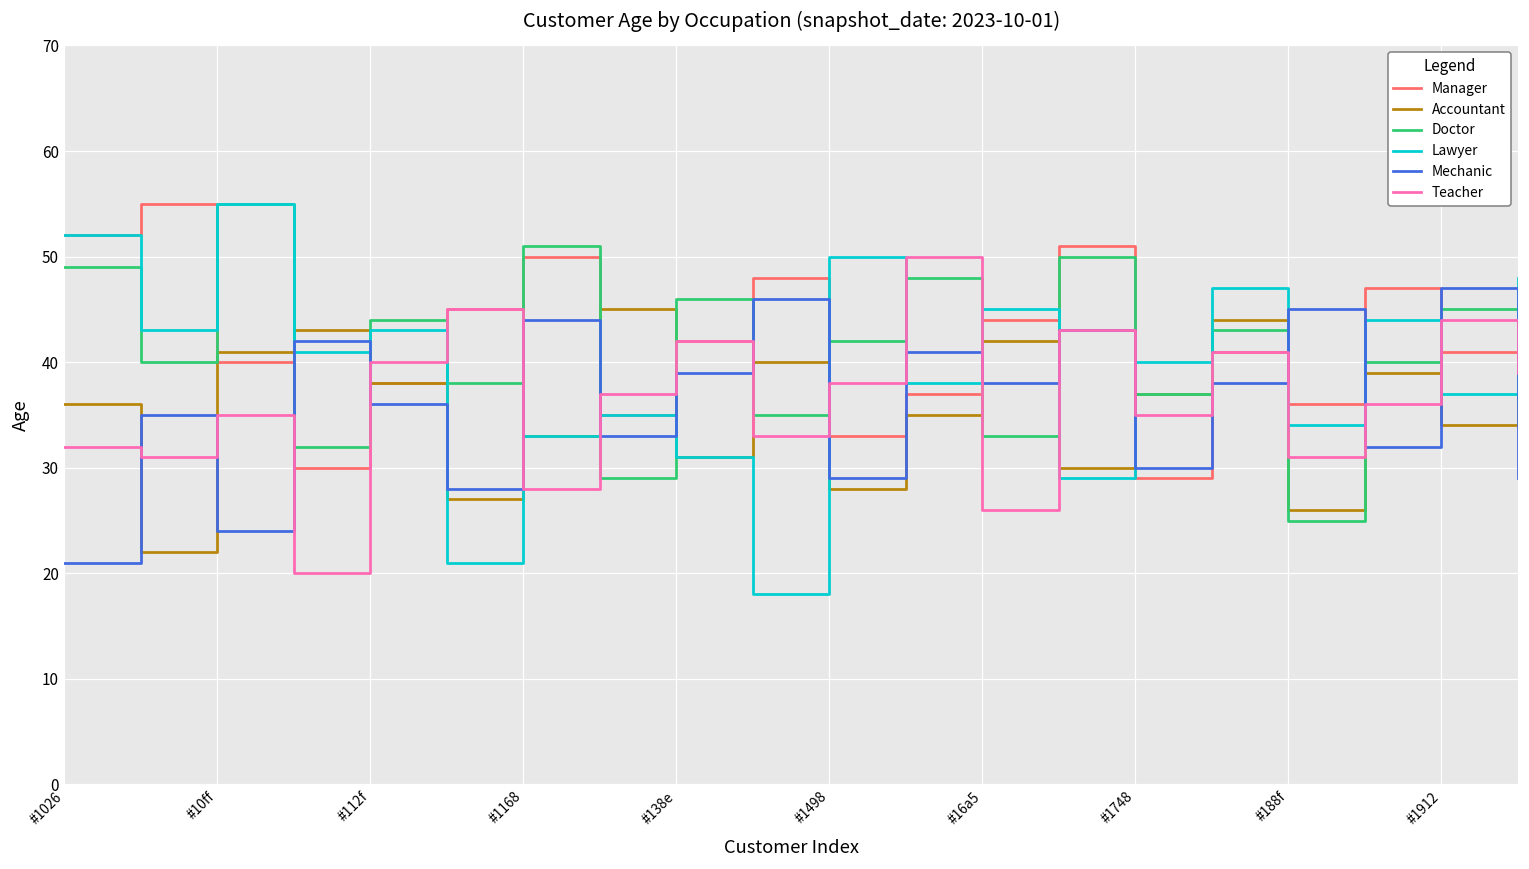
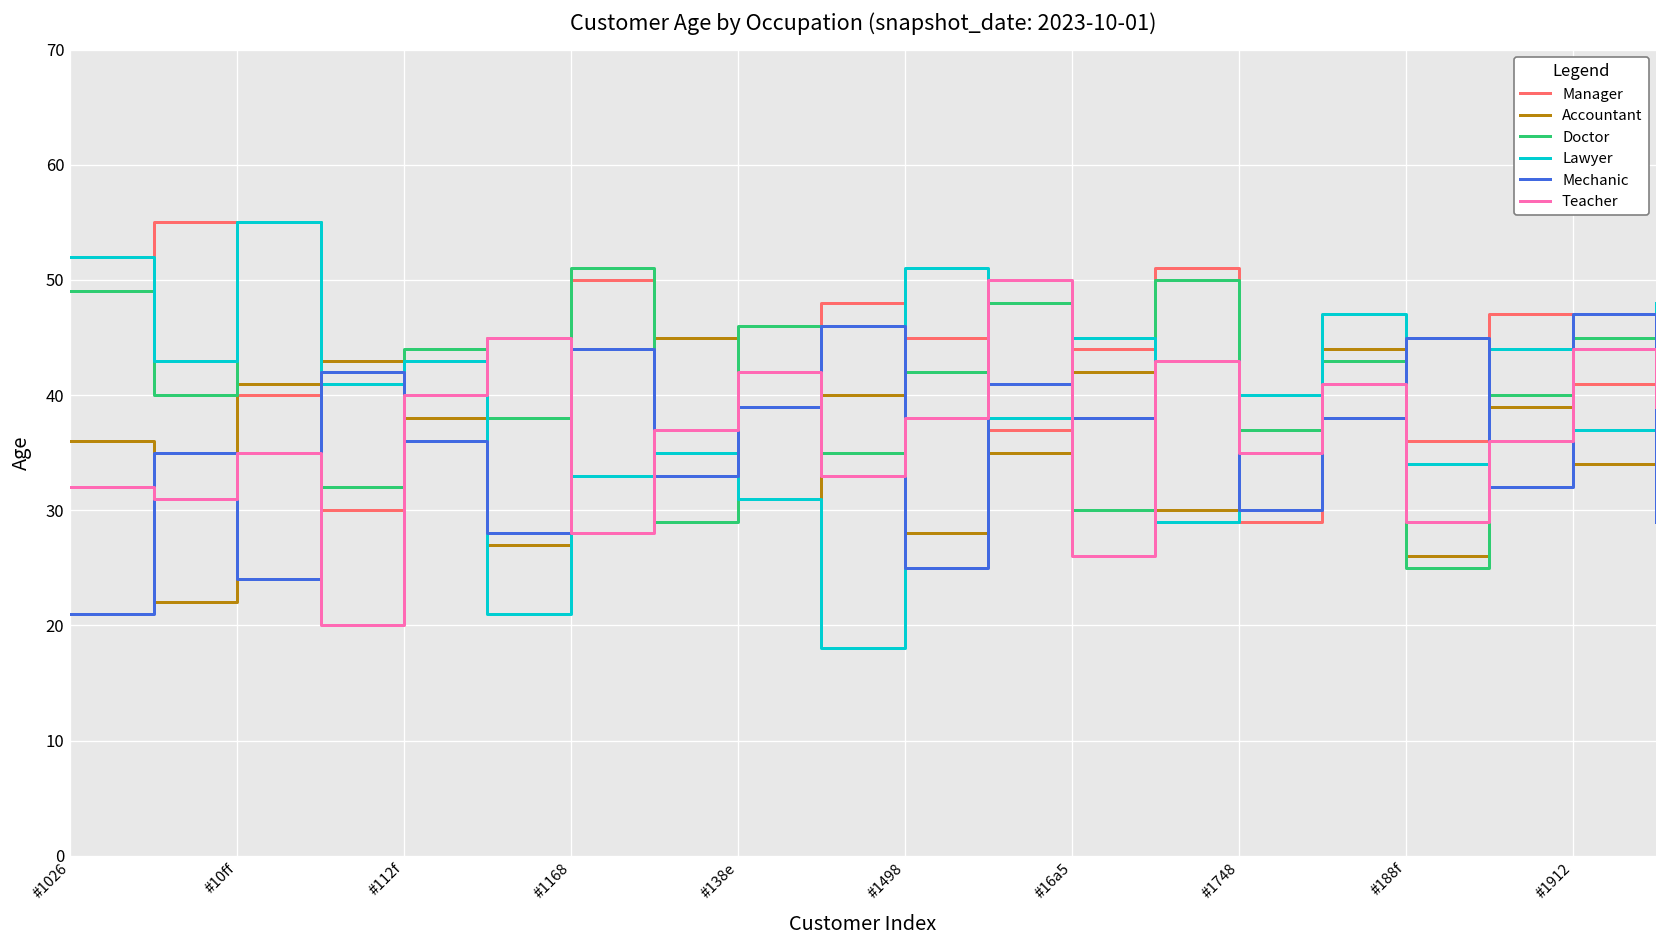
Manager, #1498: 33 -> 45
Lawyer, #1498: 50 -> 51
Mechanic, #1498: 29 -> 25
Doctor, #16a5: 33 -> 30
Teacher, #188f: 31 -> 29
